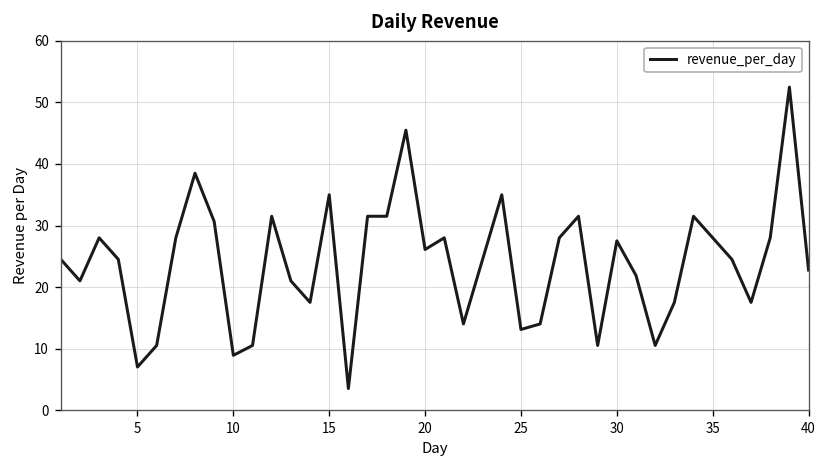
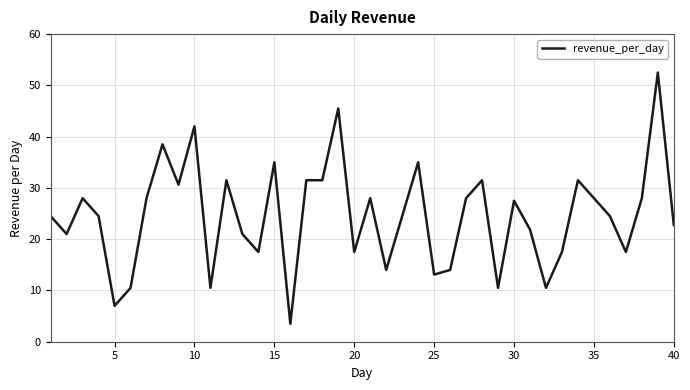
10: 9 -> 42
20: 26 -> 18
